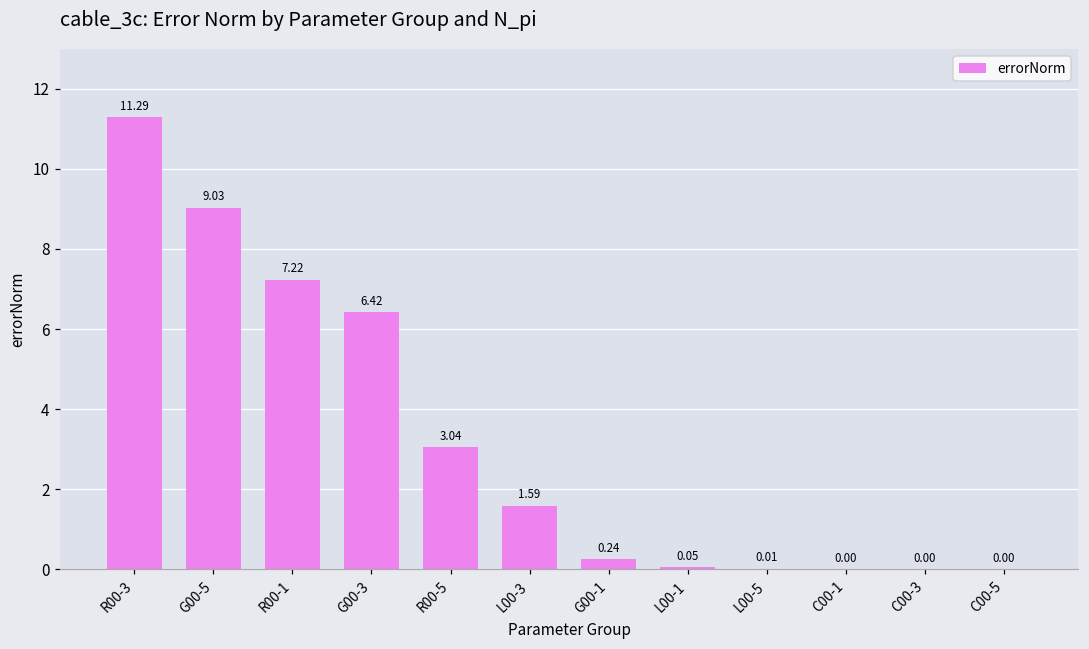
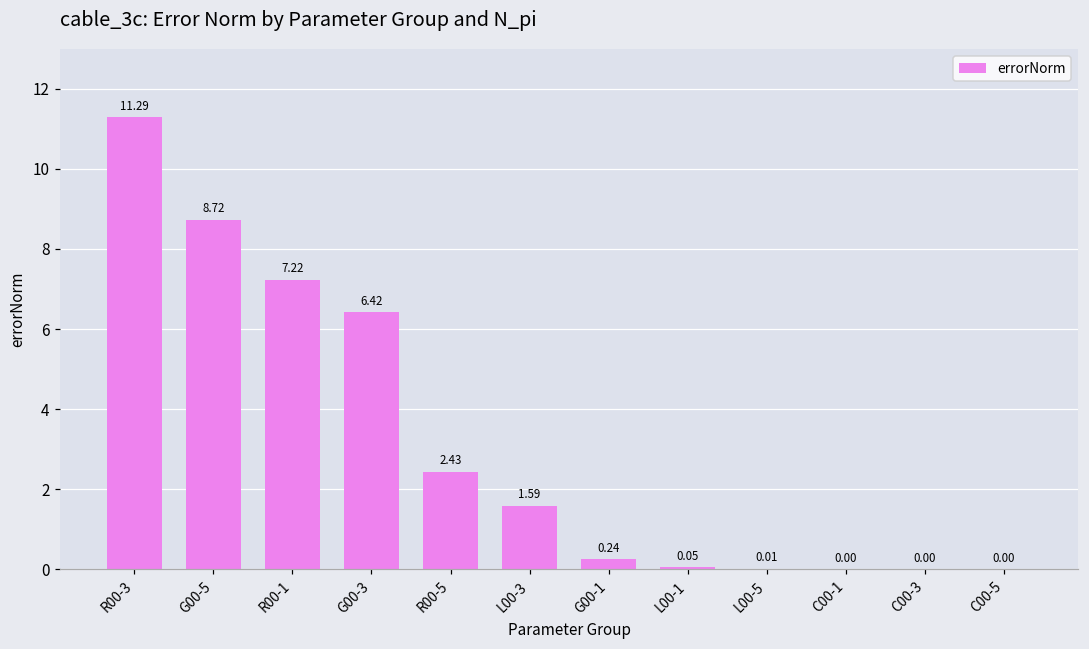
G00-5: 9.03 -> 8.72
R00-5: 3.04 -> 2.43
